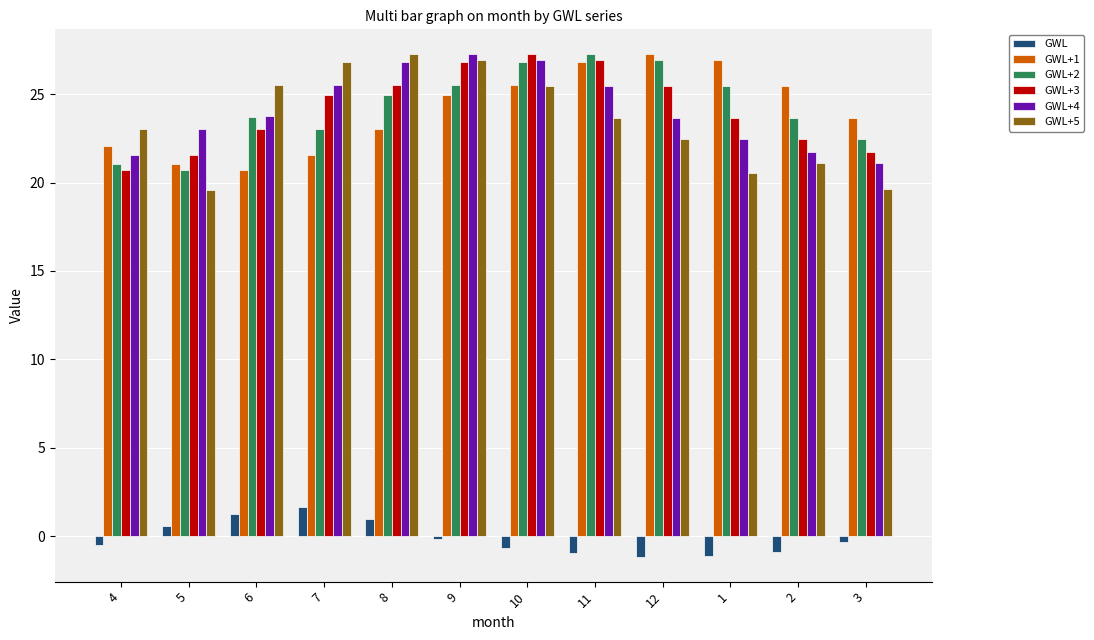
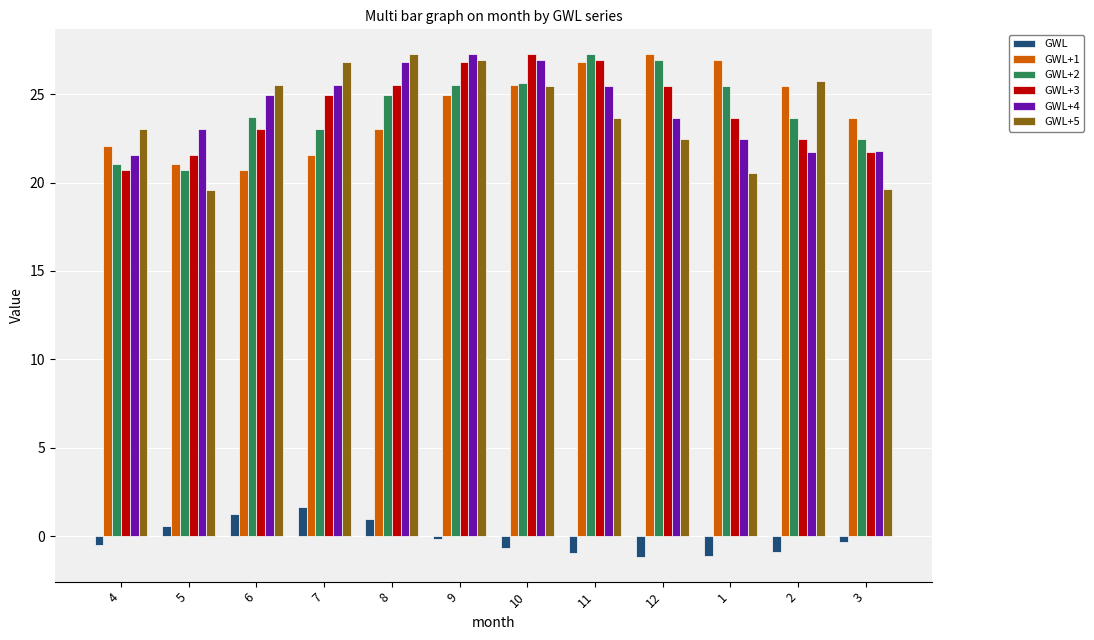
GWL+4, 6: 23.7 -> 24.9
GWL+2, 10: 26.8 -> 25.6
GWL+5, 2: 21.1 -> 25.7
GWL+4, 3: 21.1 -> 21.8
